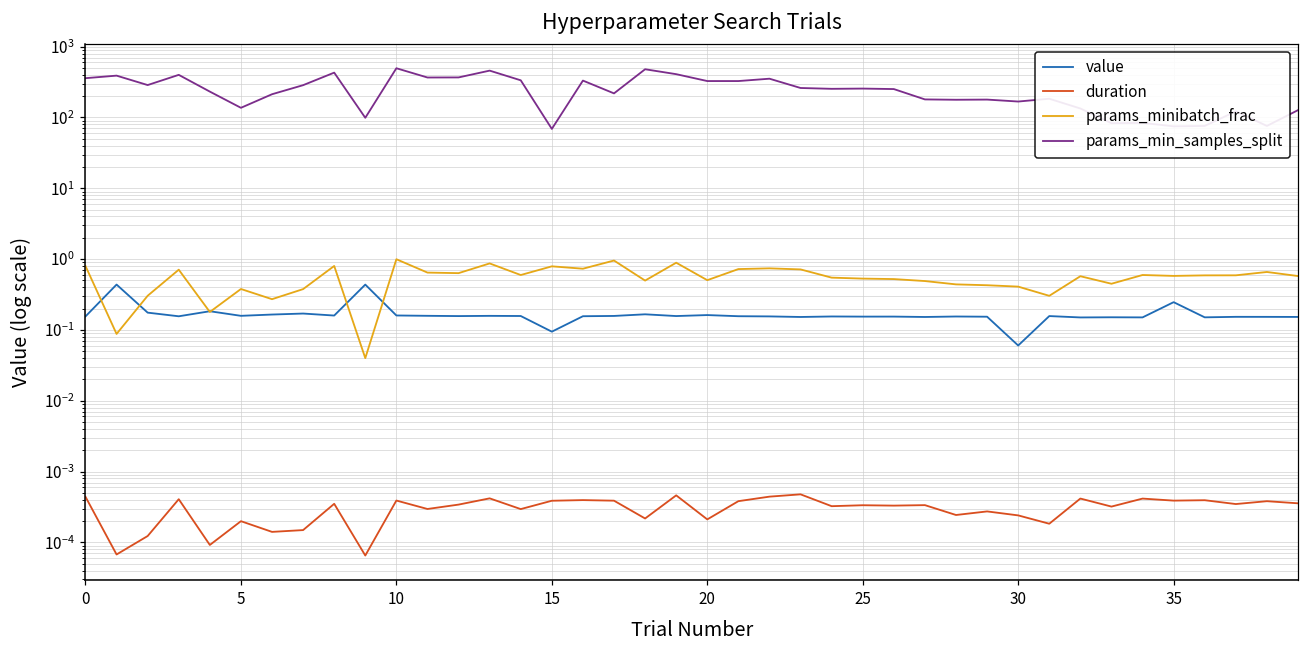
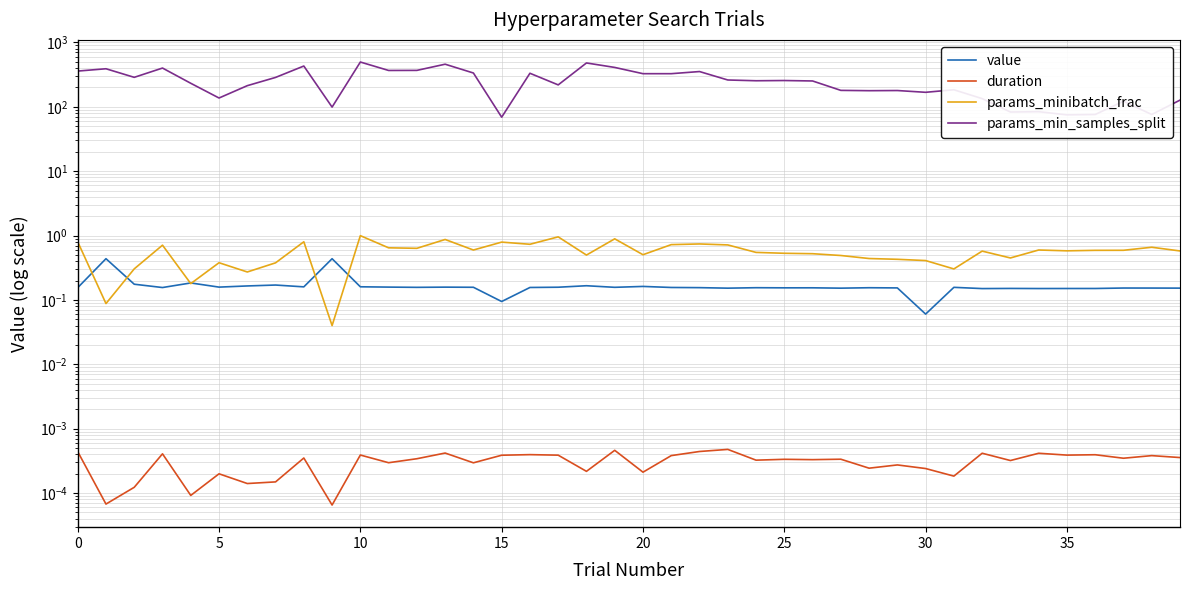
value, 35: 0.25 -> 0.15
